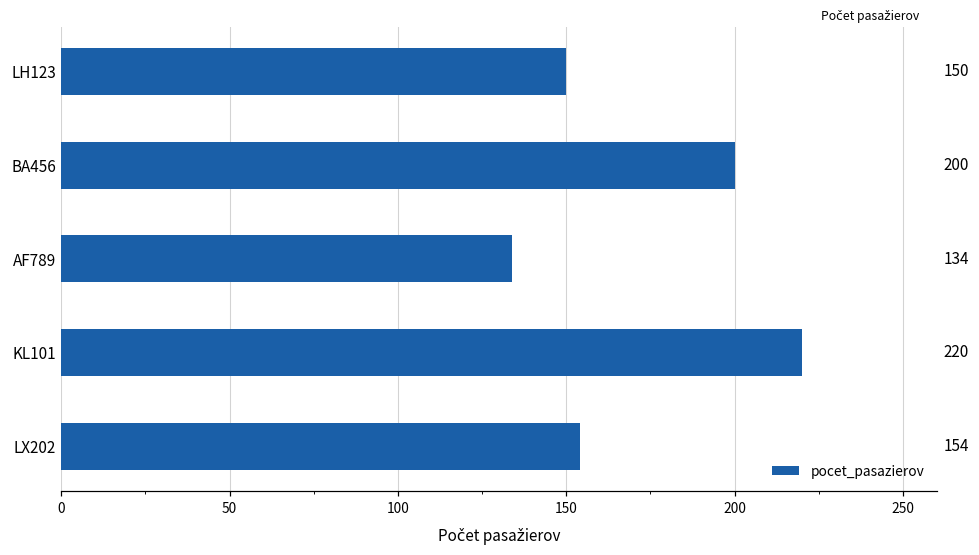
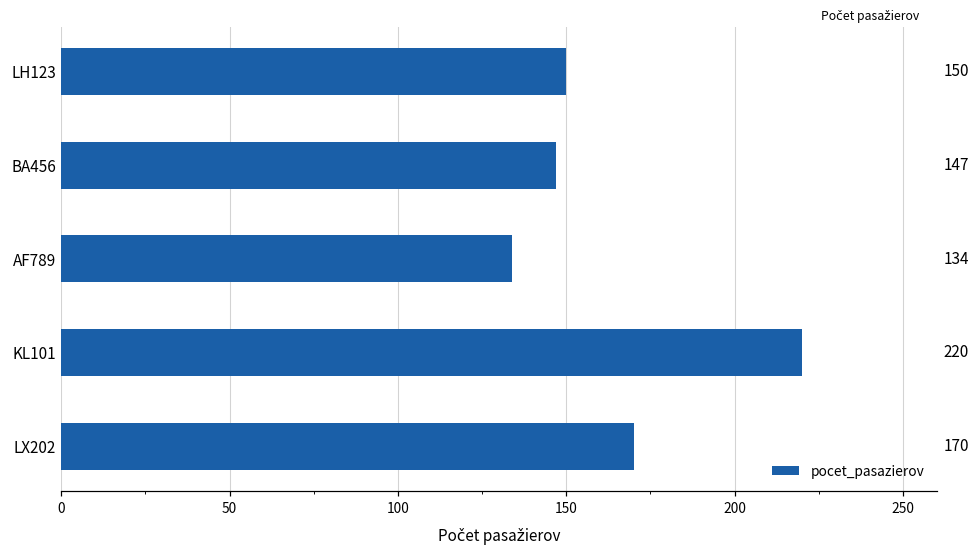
BA456: 200 -> 147
LX202: 154 -> 170
